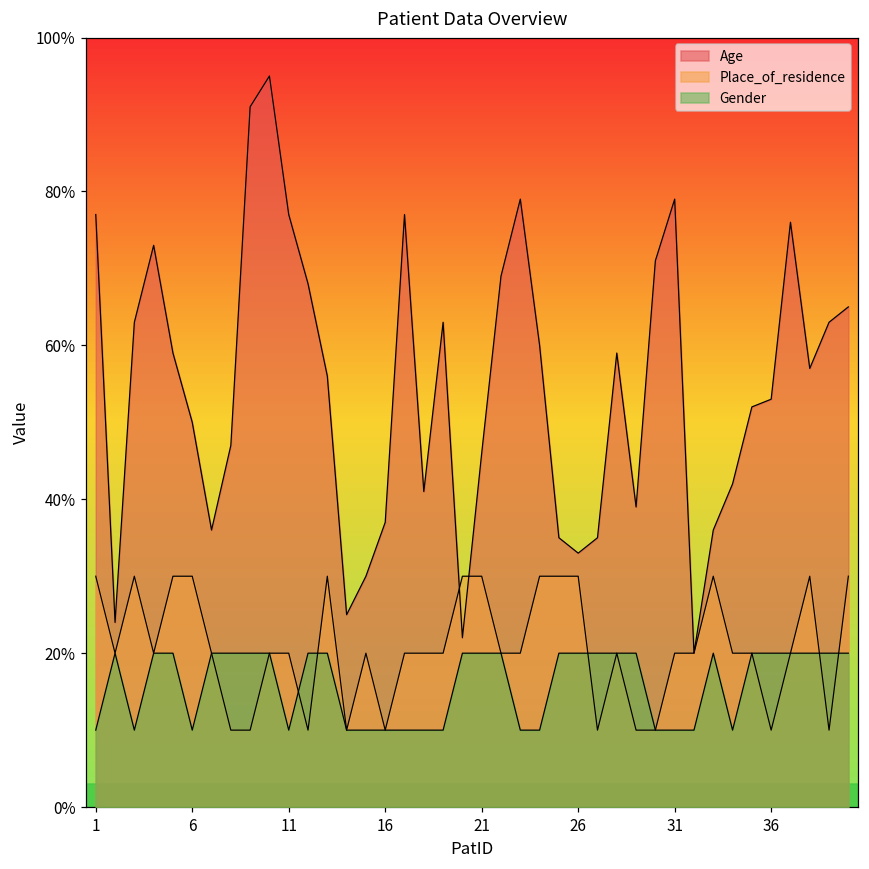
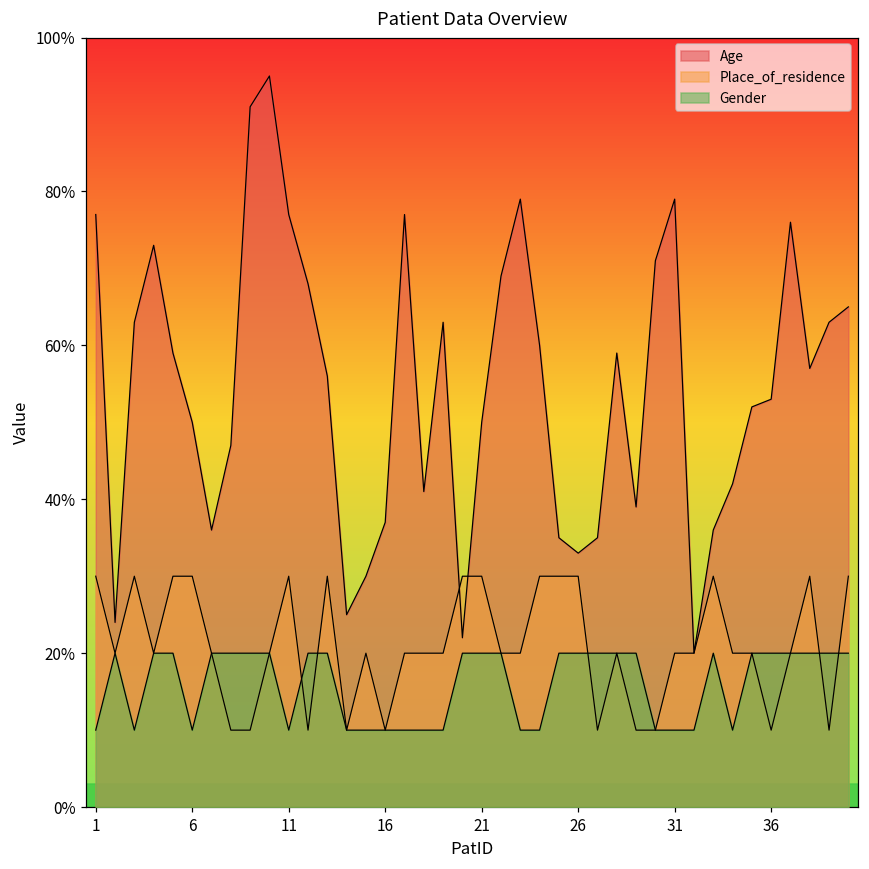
Place_of_residence, 11: 20% -> 30%
Age, 21: 46% -> 50%
